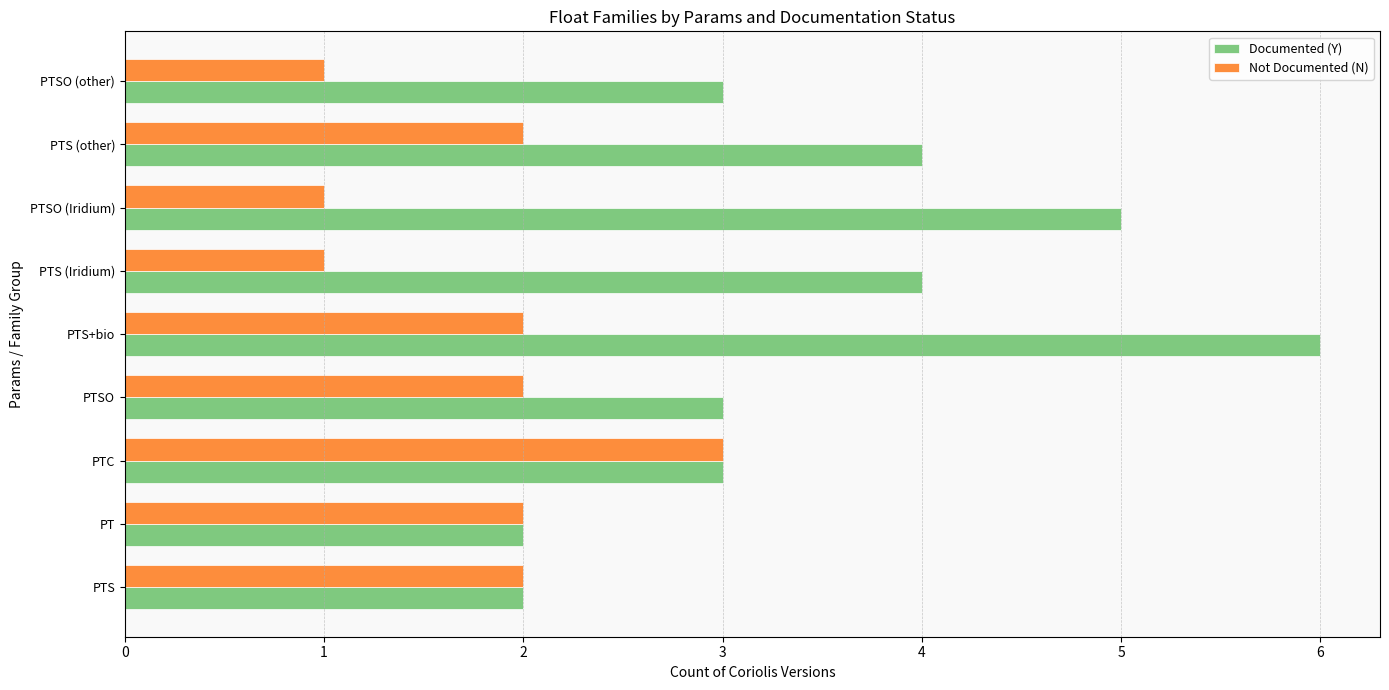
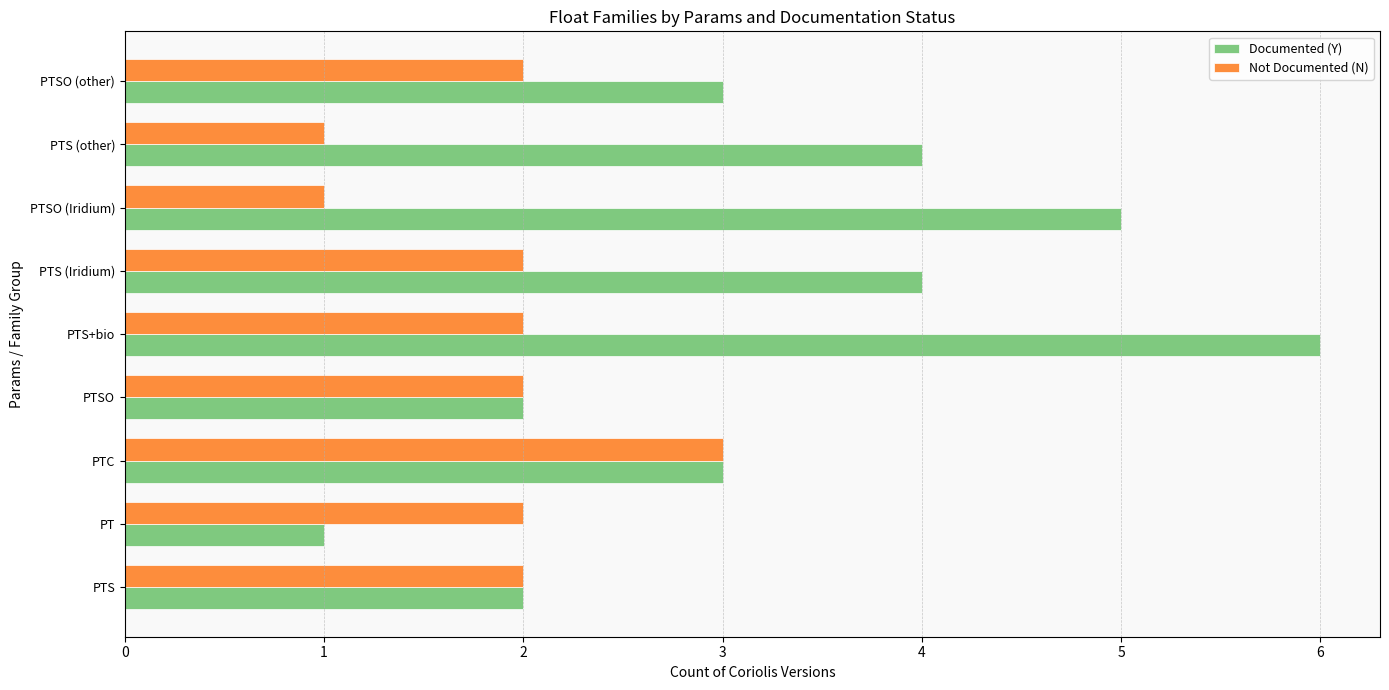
Not Documented (N), PTSO (other): 1 -> 2
Not Documented (N), PTS (other): 2 -> 1
Not Documented (N), PTS (Iridium): 1 -> 2
Documented (Y), PTSO: 3 -> 2
Documented (Y), PT: 2 -> 1
